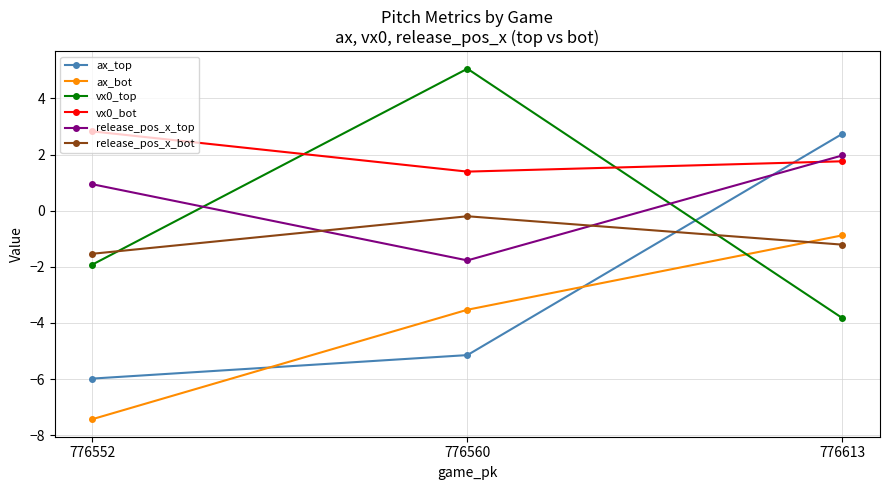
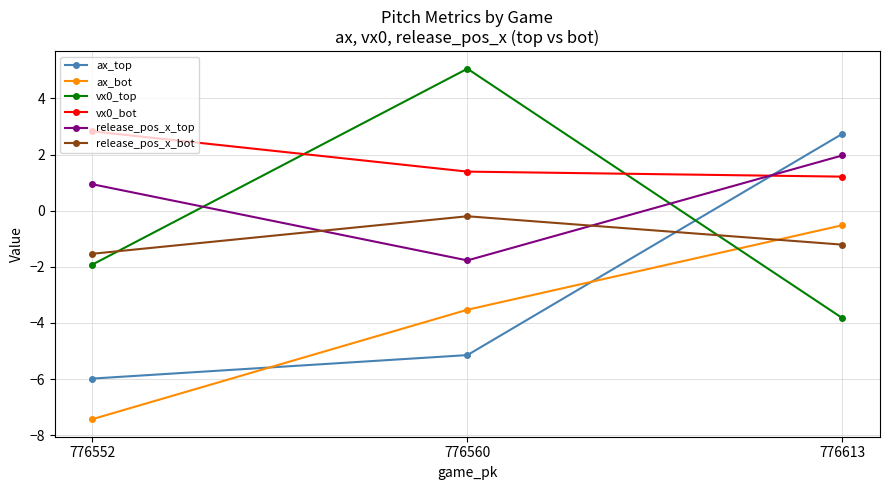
ax_bot, 776613: -0.9 -> -0.5
vx0_bot, 776613: 1.8 -> 1.2
